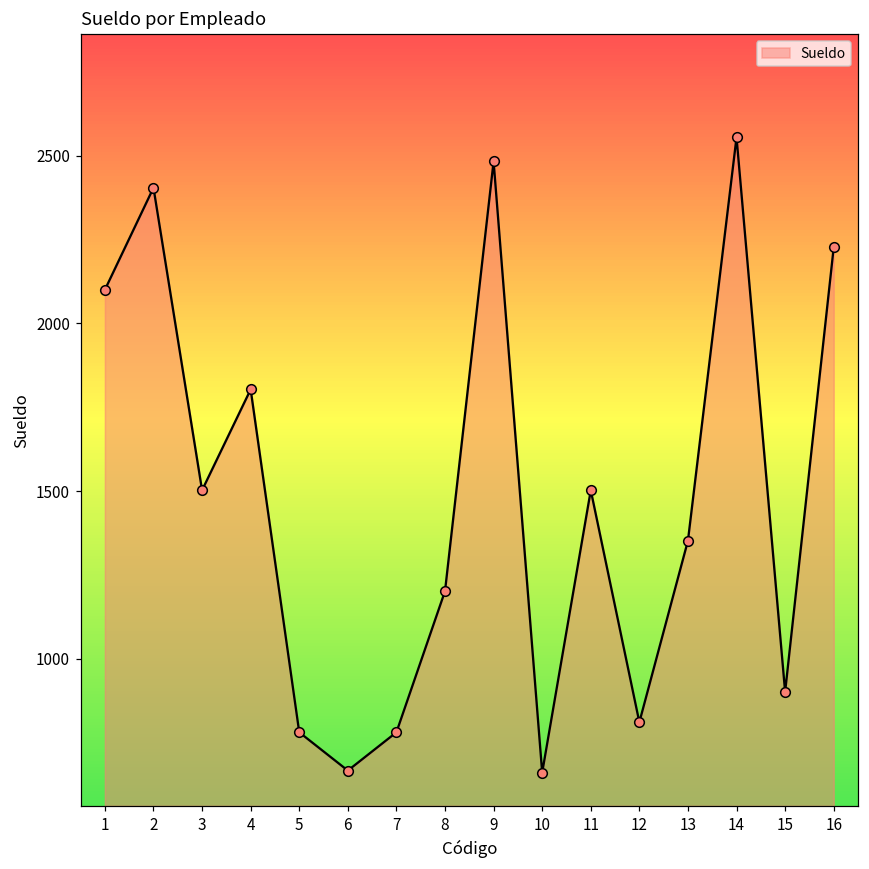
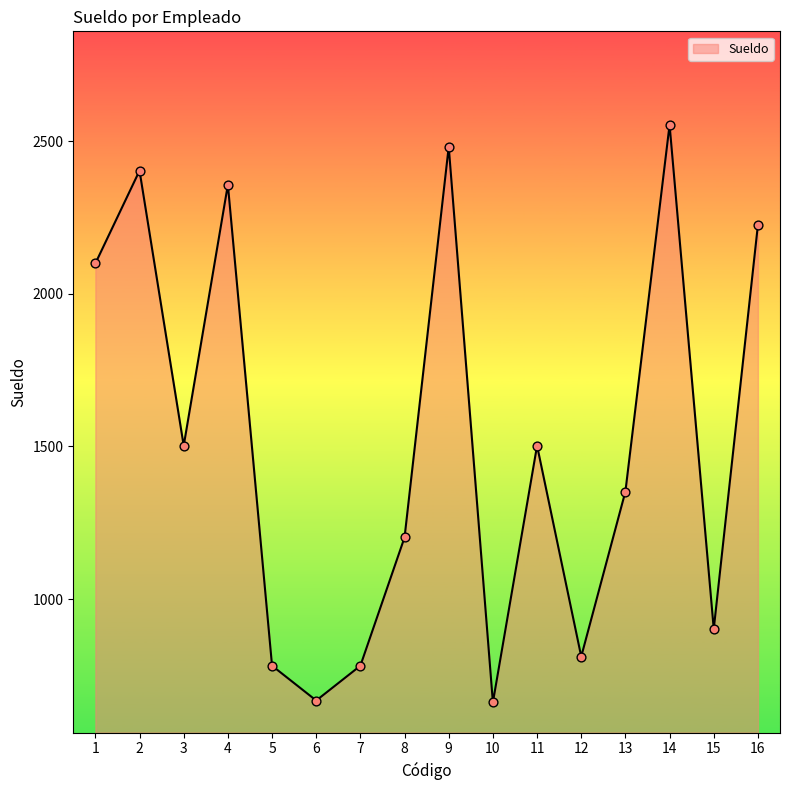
4: 1800 -> 2360
